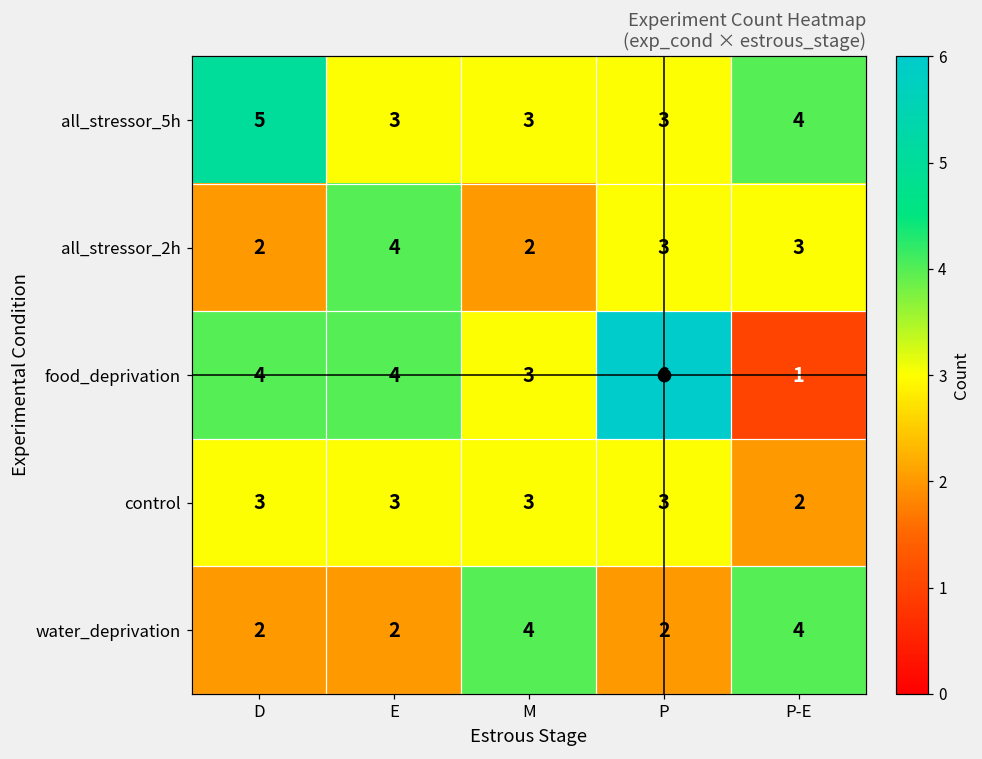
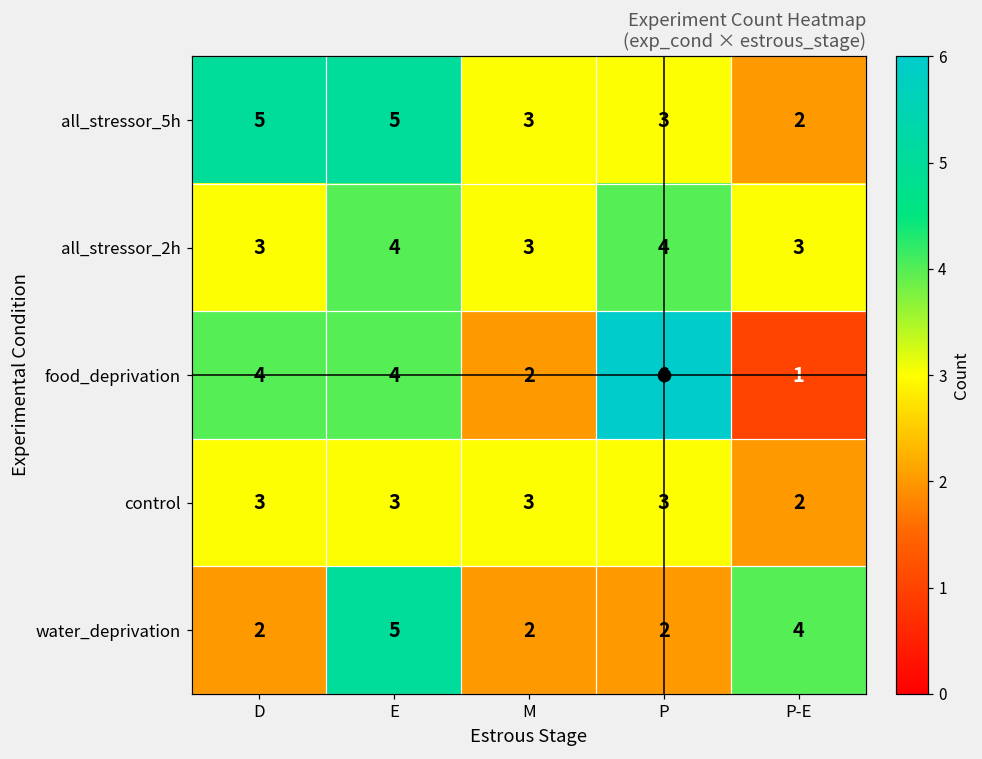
all_stressor_5h, E: 3 -> 5
all_stressor_5h, P-E: 4 -> 2
all_stressor_2h, D: 2 -> 3
all_stressor_2h, M: 2 -> 3
all_stressor_2h, P: 3 -> 4
food_deprivation, M: 3 -> 2
water_deprivation, E: 2 -> 5
water_deprivation, M: 4 -> 2
